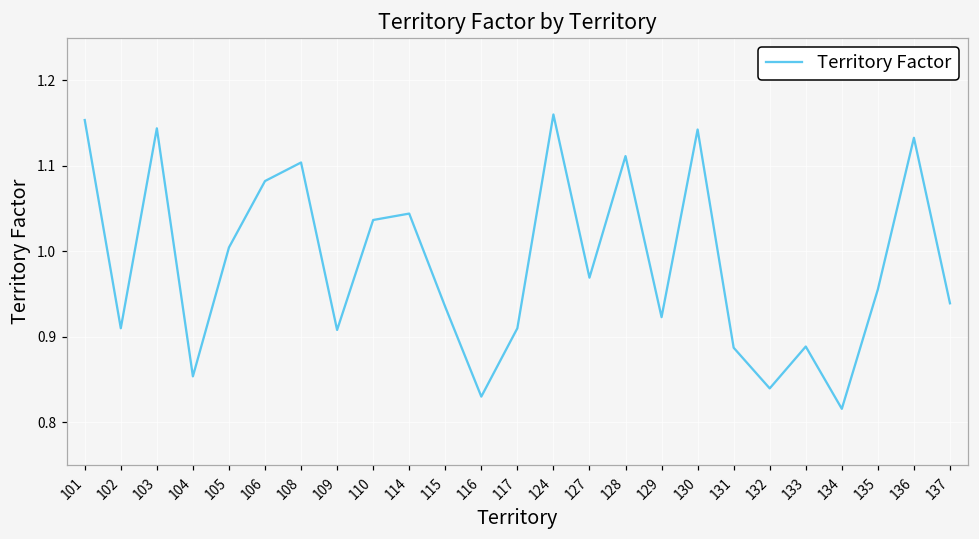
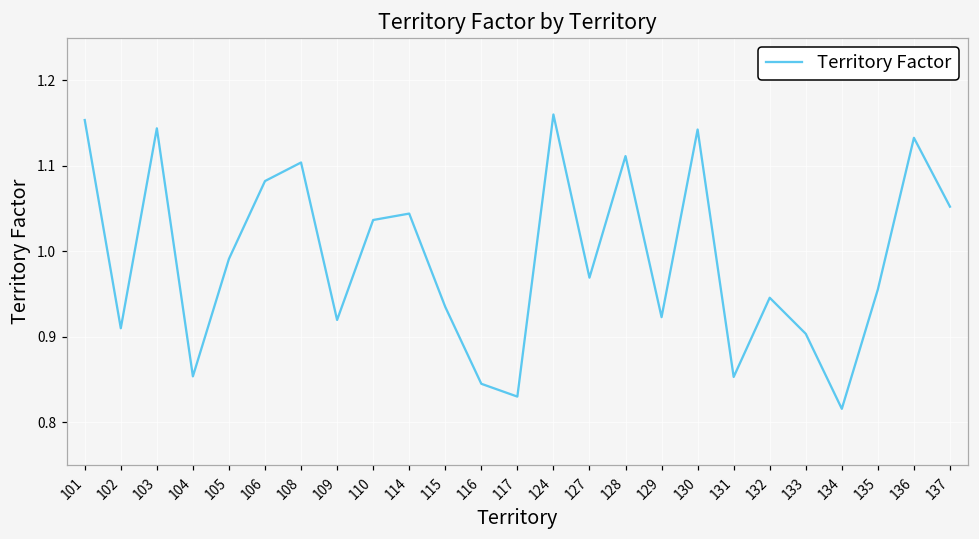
105: 1.00 -> 0.99
109: 0.91 -> 0.92
116: 0.83 -> 0.85
117: 0.91 -> 0.83
131: 0.89 -> 0.85
132: 0.84 -> 0.95
133: 0.89 -> 0.90
137: 0.94 -> 1.05
